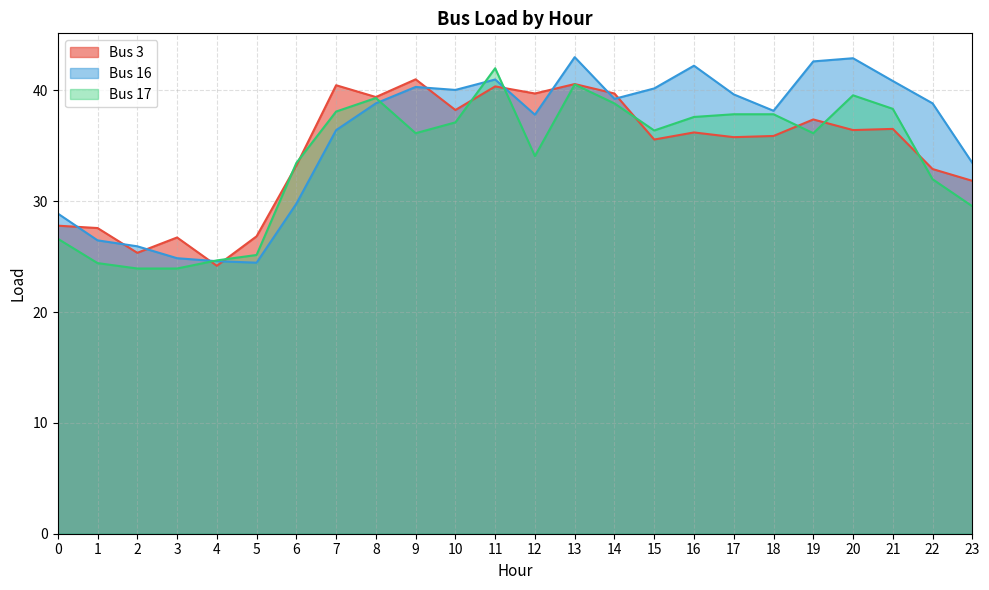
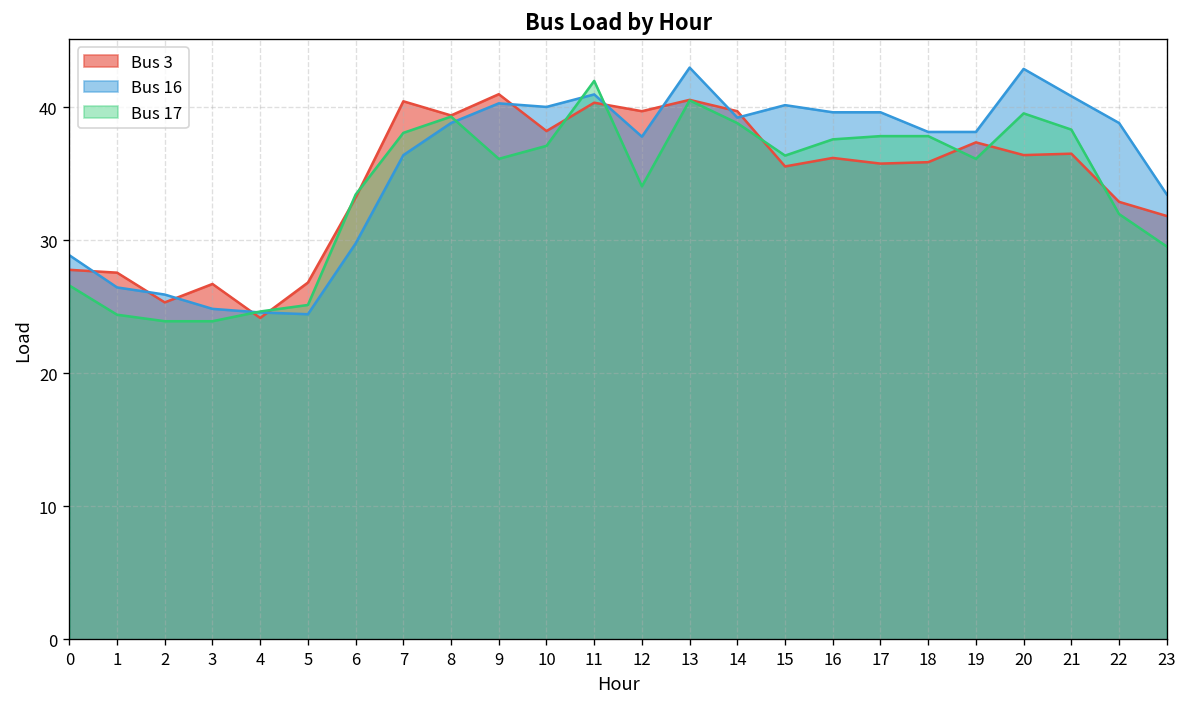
Bus 16, 16: 42.2 -> 39.6
Bus 16, 19: 42.6 -> 38.2
